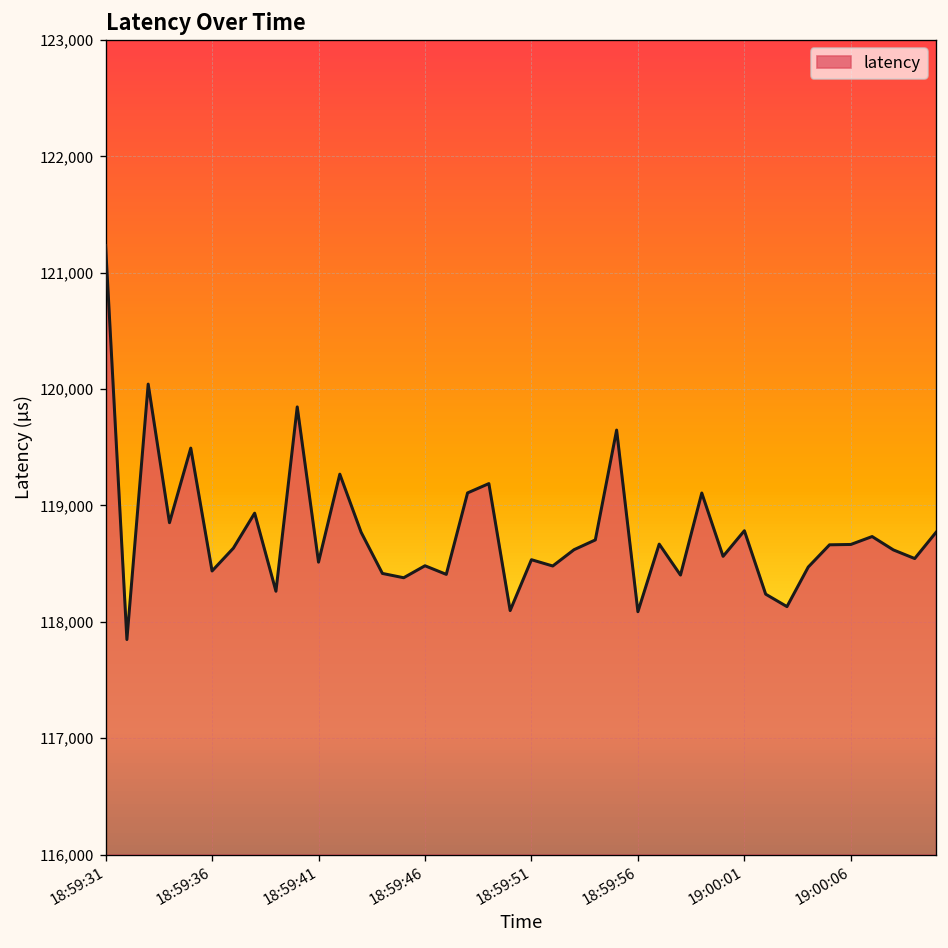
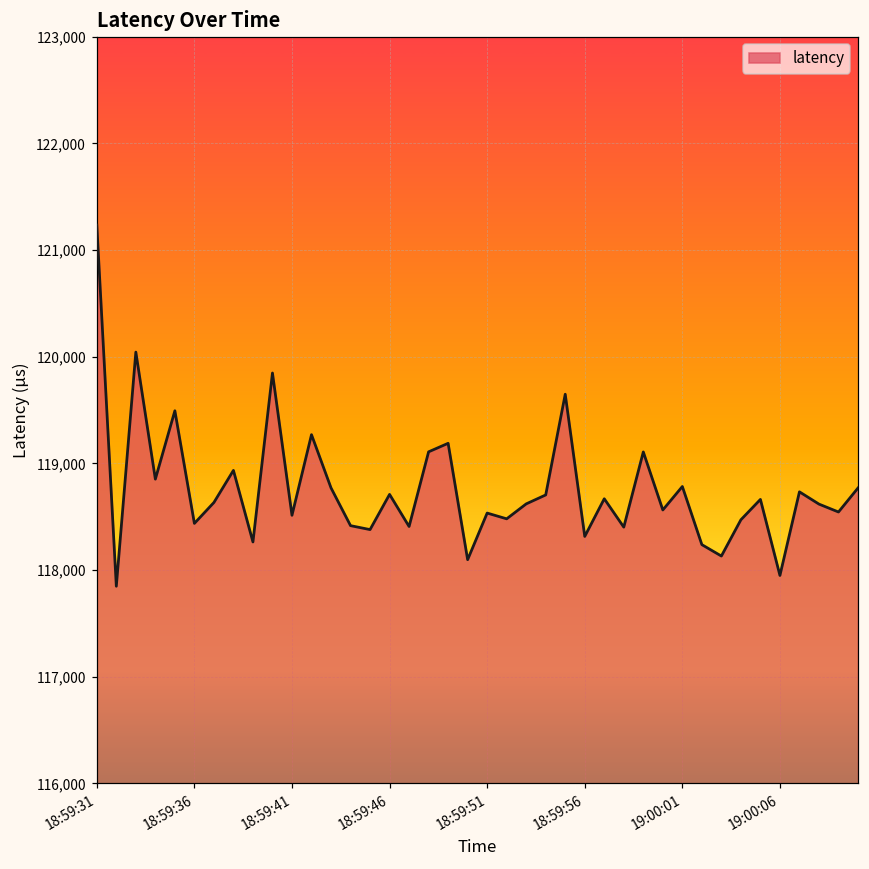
18:59:46: 118,500 -> 118,700
18:59:56: 118,100 -> 118,300
19:00:06: 118,700 -> 117,900
